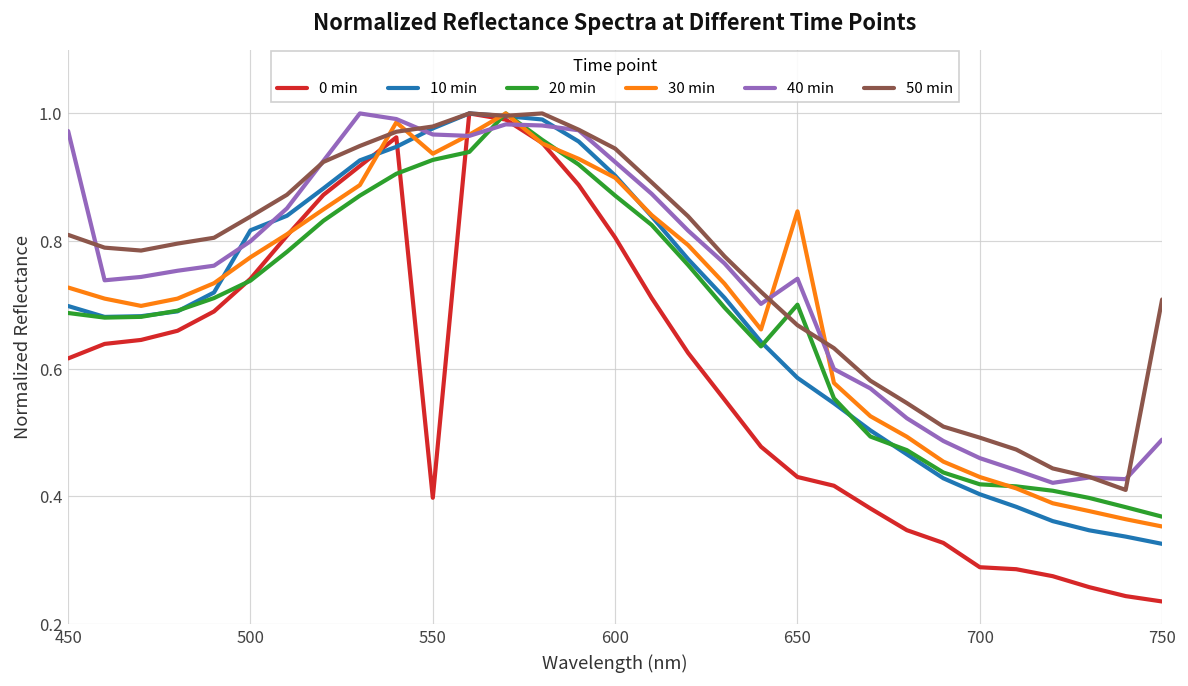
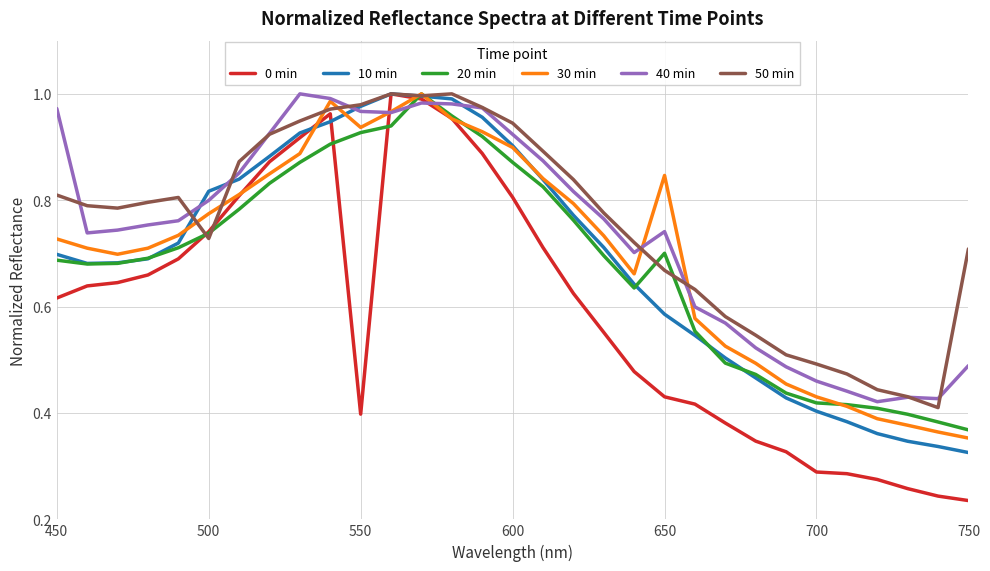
50 min, 500: 0.84 -> 0.73
